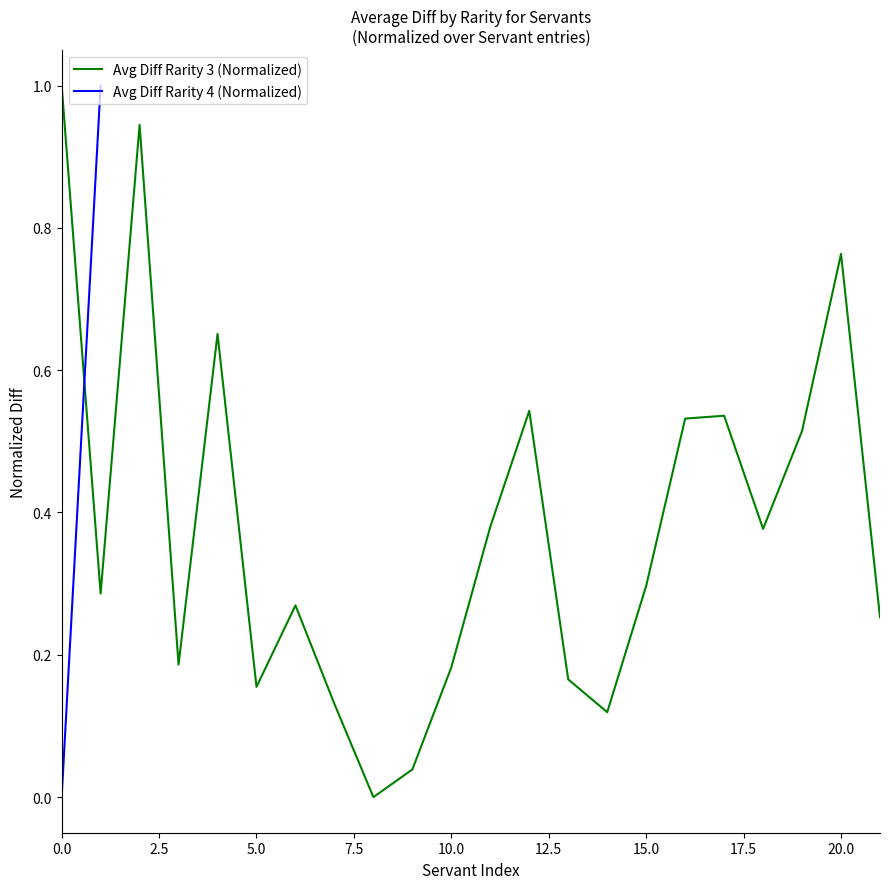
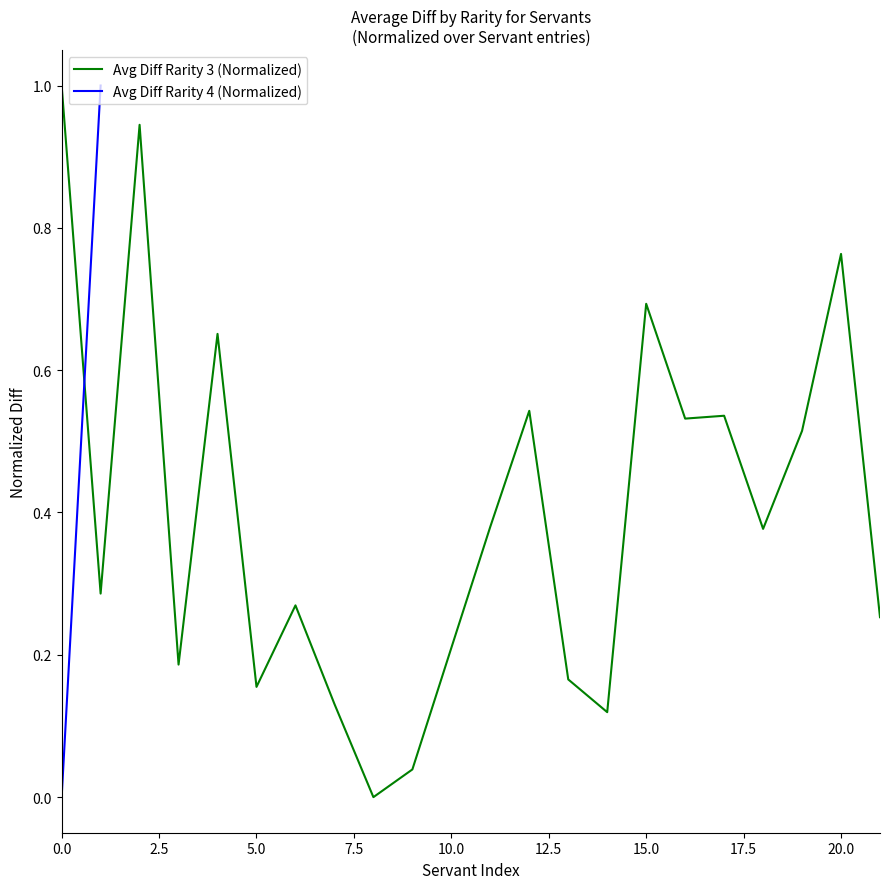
Avg Diff Rarity 3 (Normalized), 10.0: 0.18 -> 0.21
Avg Diff Rarity 3 (Normalized), 15.0: 0.30 -> 0.69
